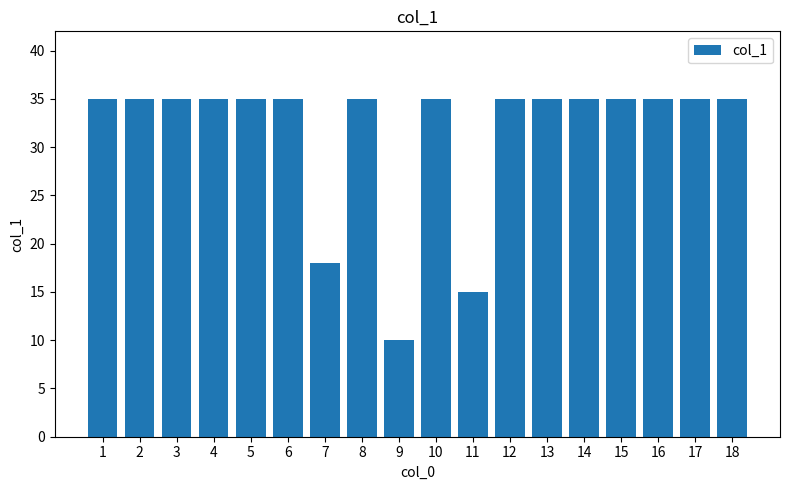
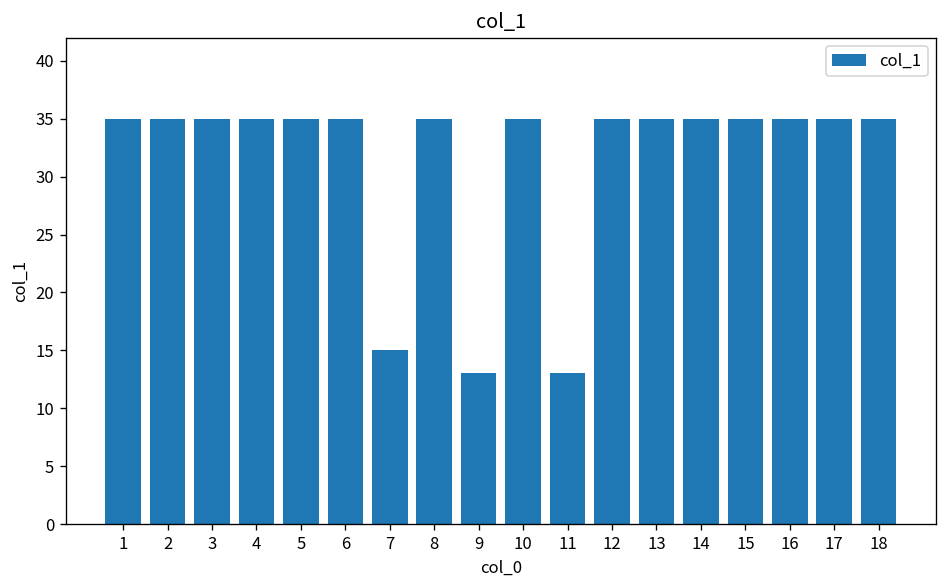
7: 18 -> 15
9: 10 -> 13
11: 15 -> 13
